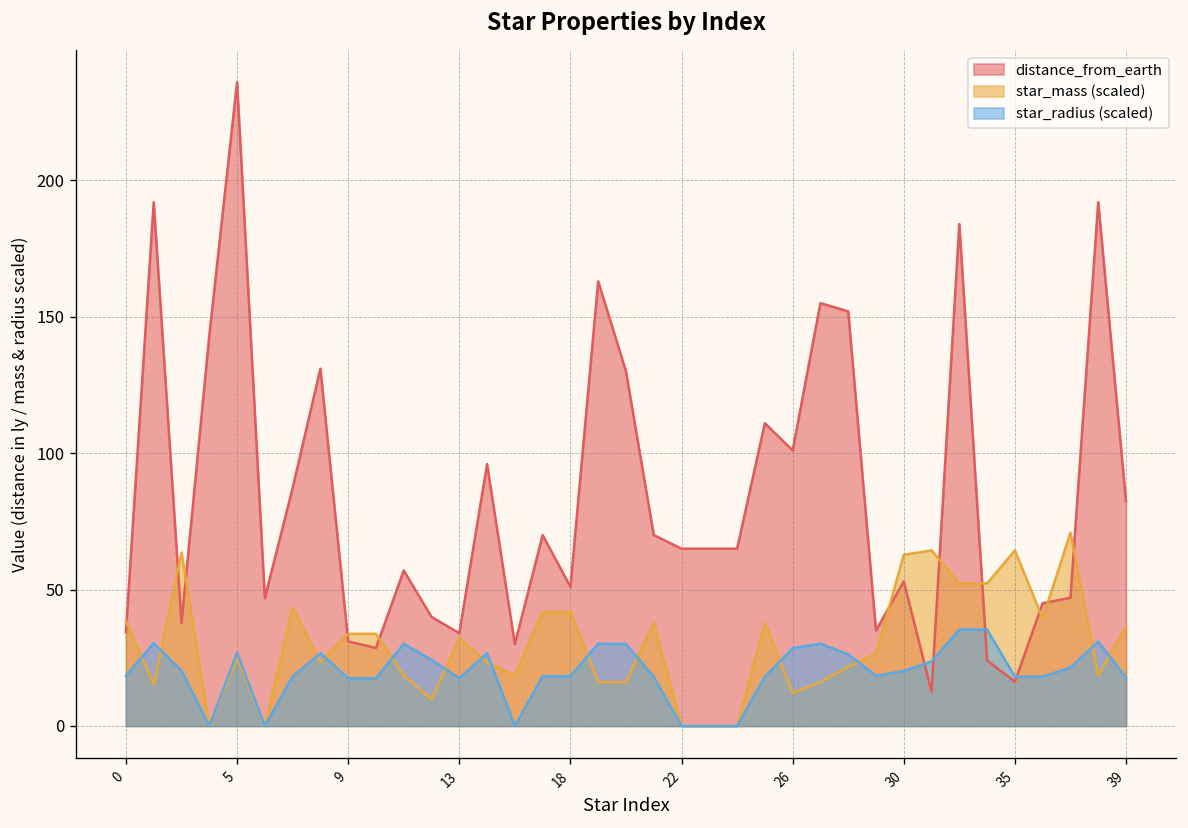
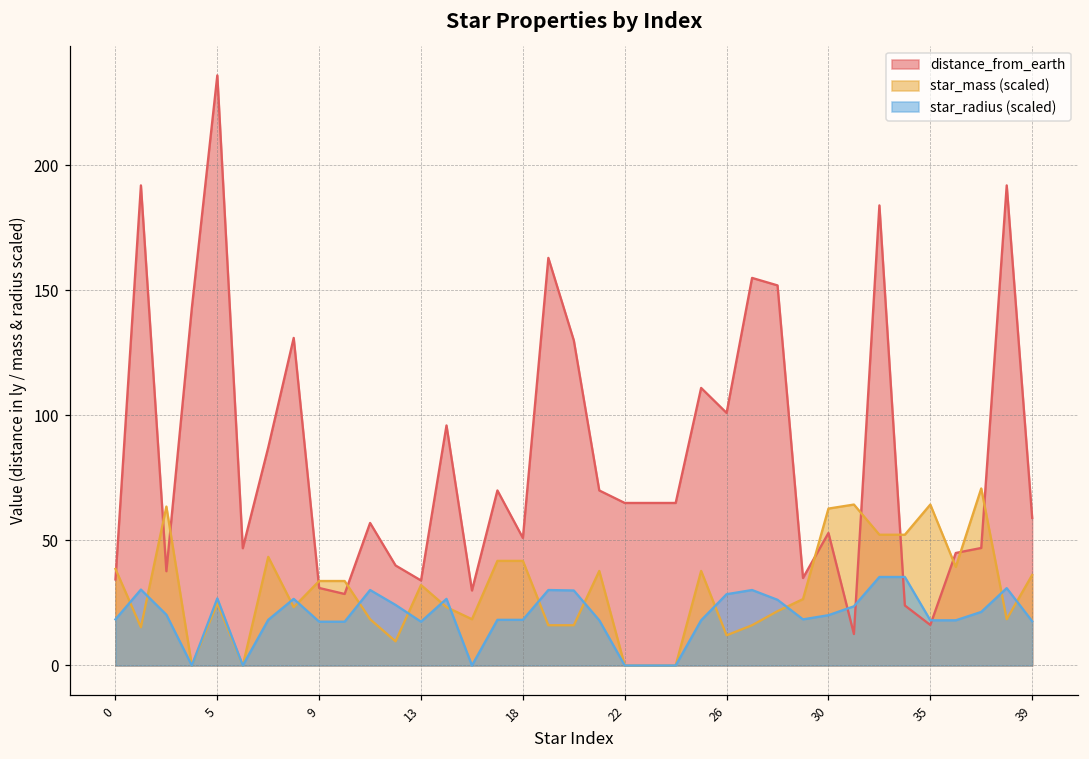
distance_from_earth, 39: 82 -> 59
